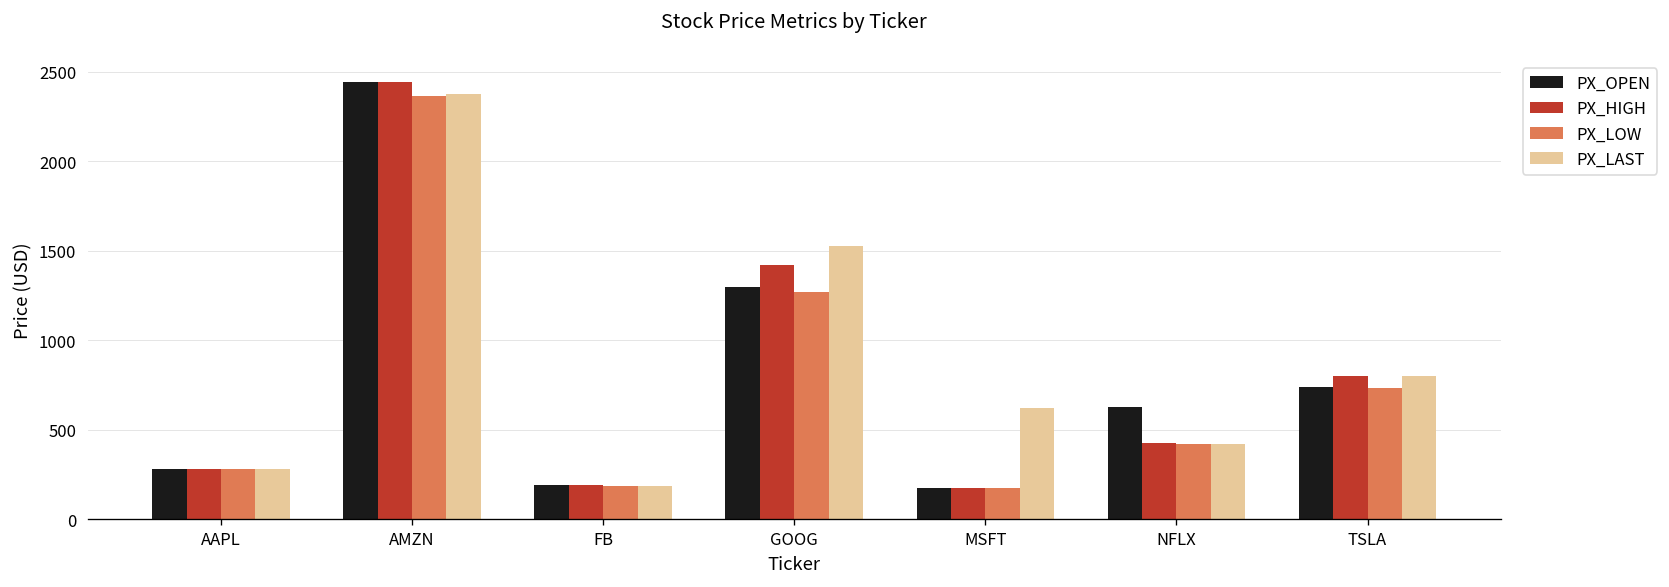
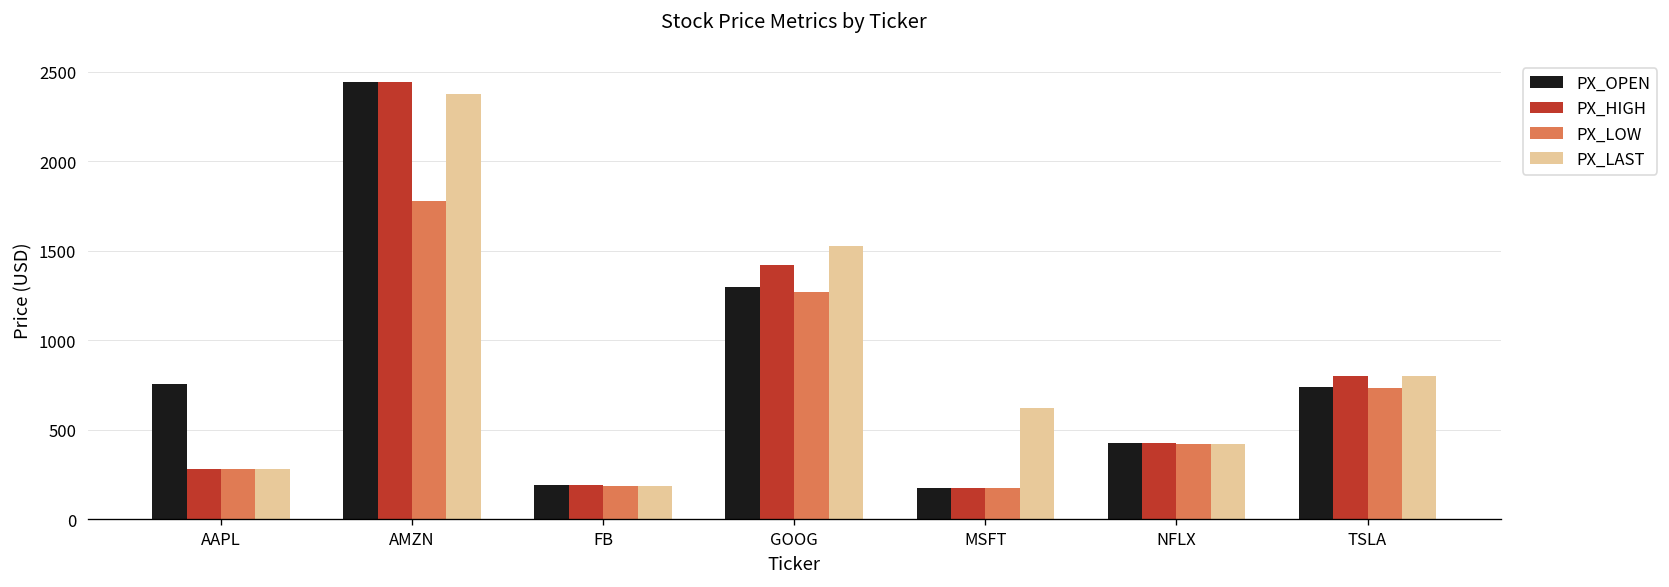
PX_OPEN, AAPL: 280 -> 760
PX_LOW, AMZN: 2360 -> 1780
PX_OPEN, NFLX: 630 -> 430
